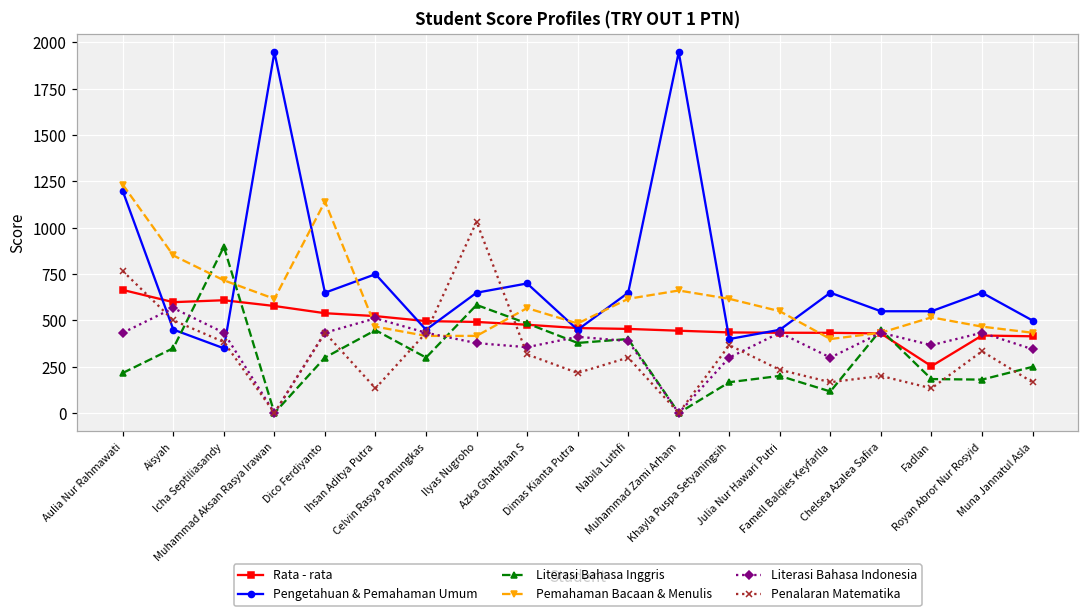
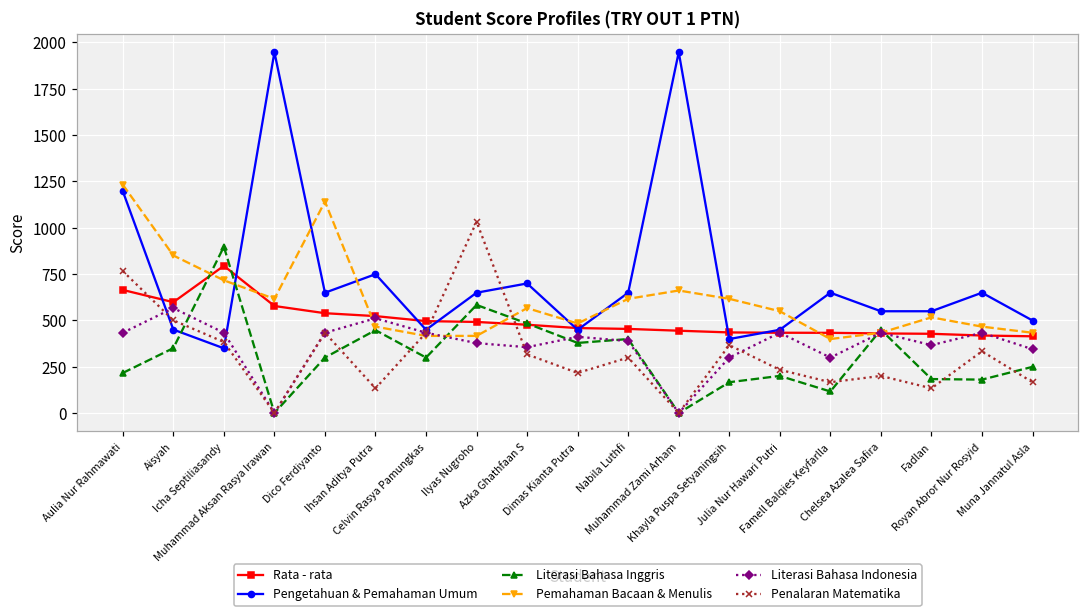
Rata - rata, Icha Septiliasandy: 610 -> 790
Rata - rata, Fadlan: 250 -> 430
